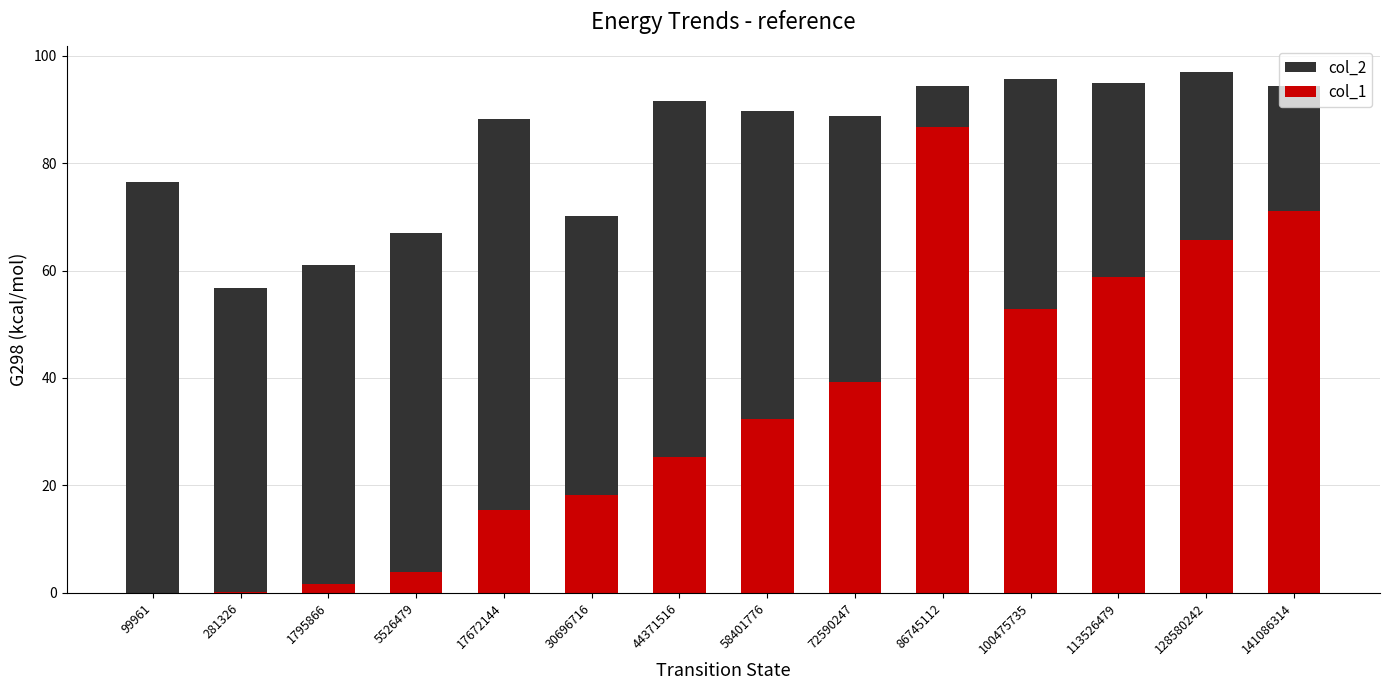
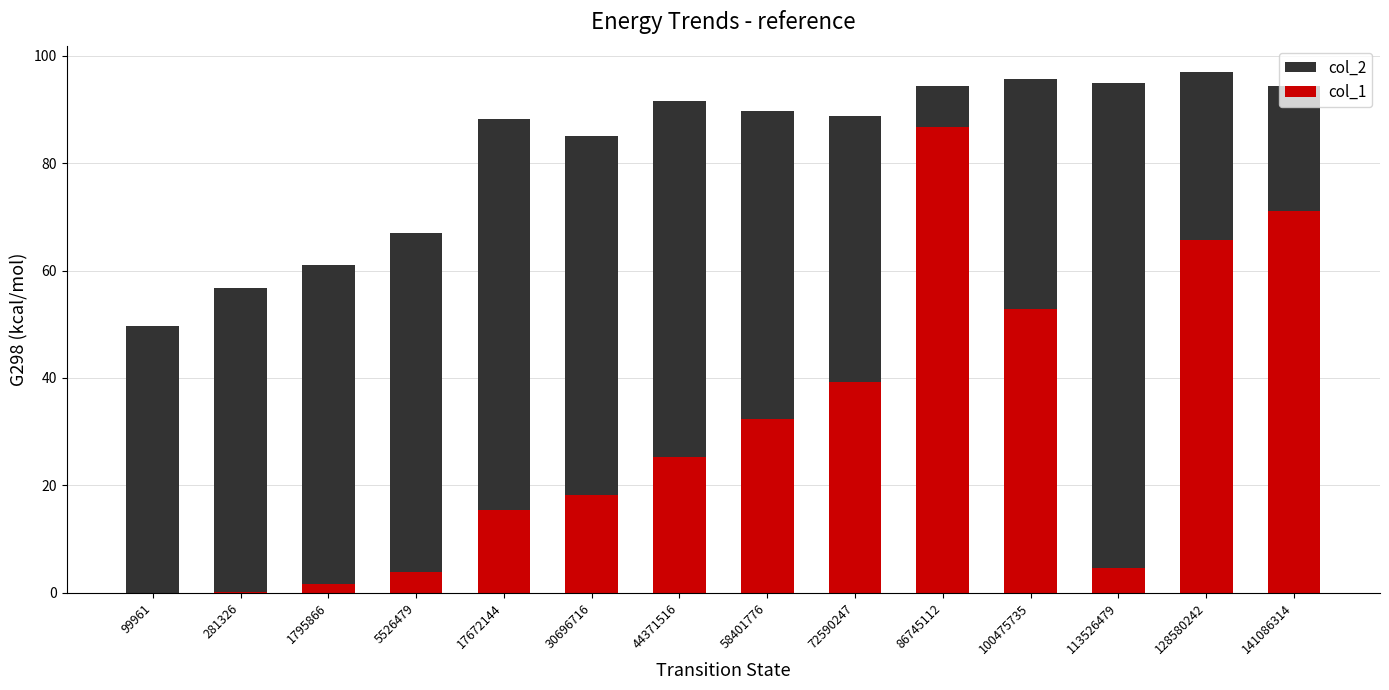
col_2, 99961: 77 -> 50
col_2, 30696716: 70 -> 85
col_1, 113526479: 59 -> 5
